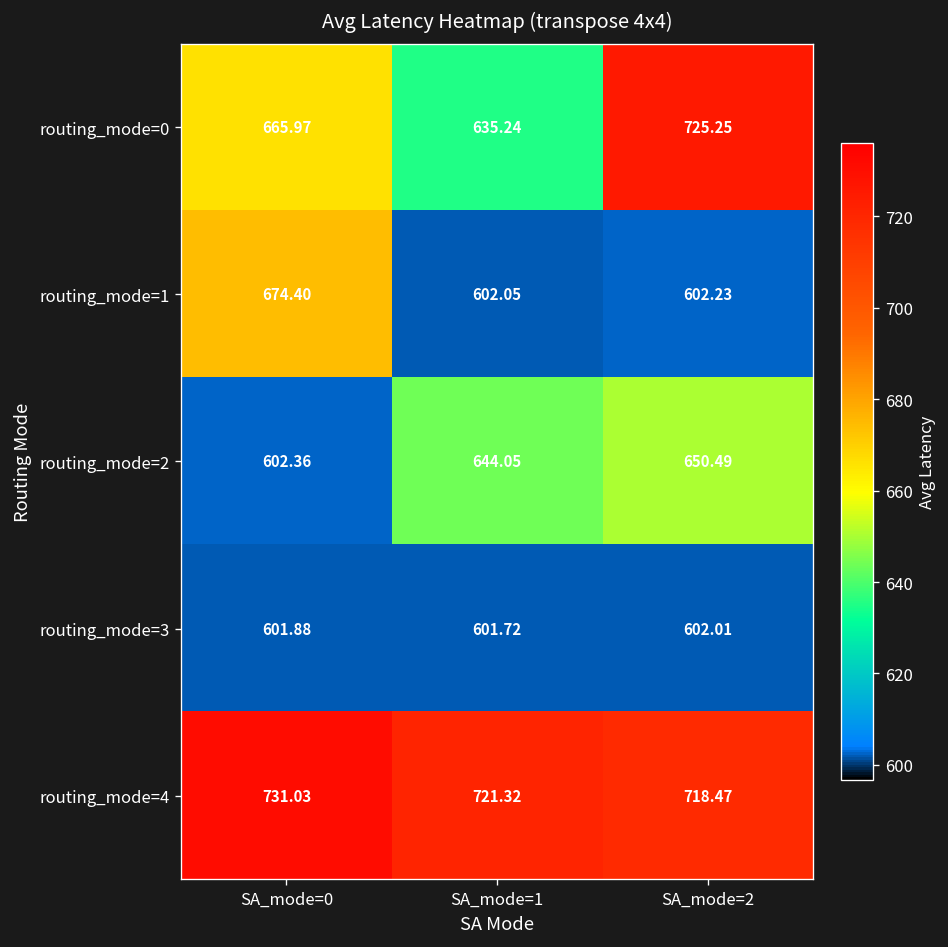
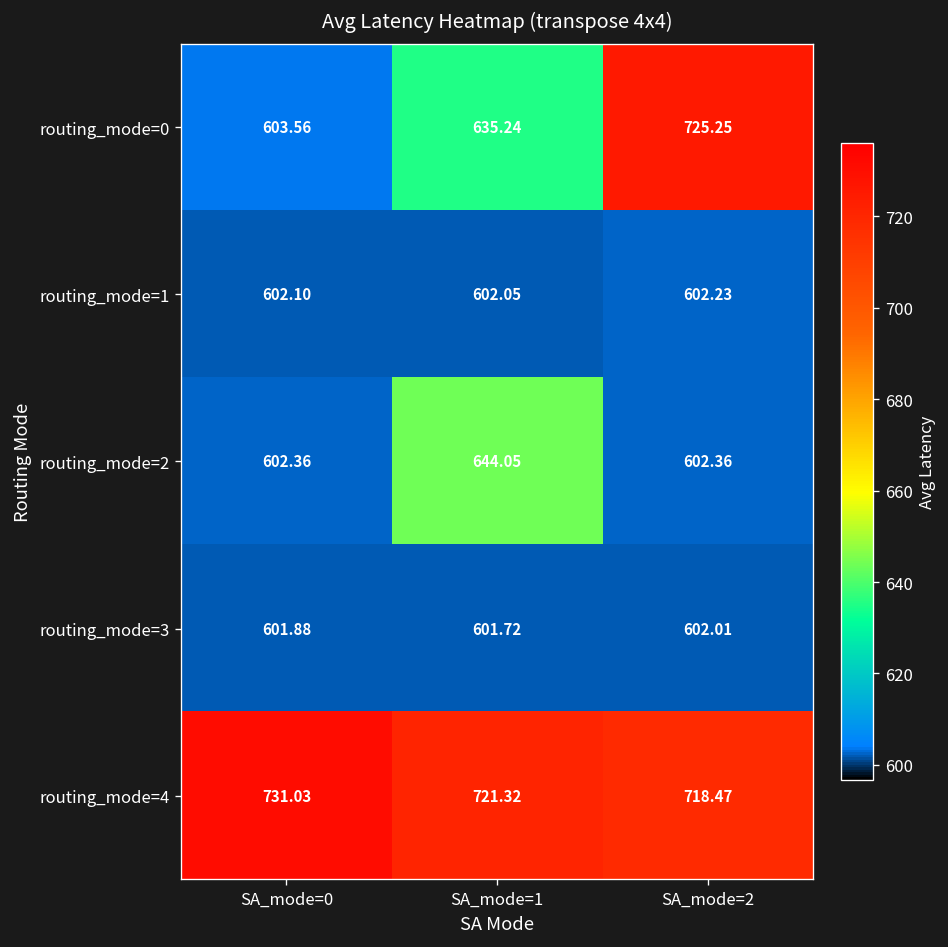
routing_mode=0, SA_mode=0: 665.97 -> 603.56
routing_mode=1, SA_mode=0: 674.40 -> 602.10
routing_mode=2, SA_mode=2: 650.49 -> 602.36
